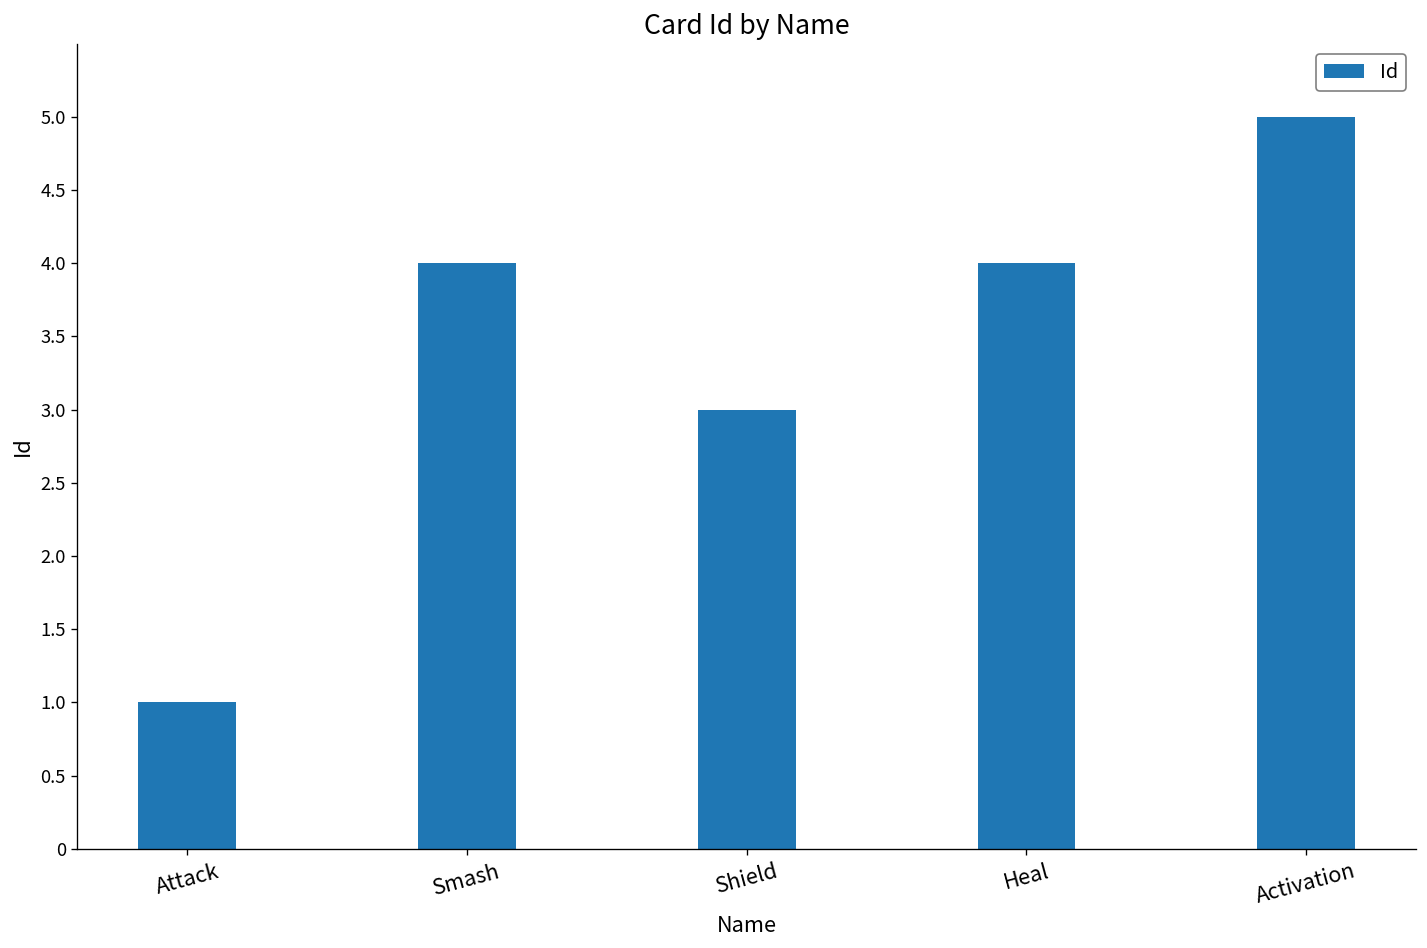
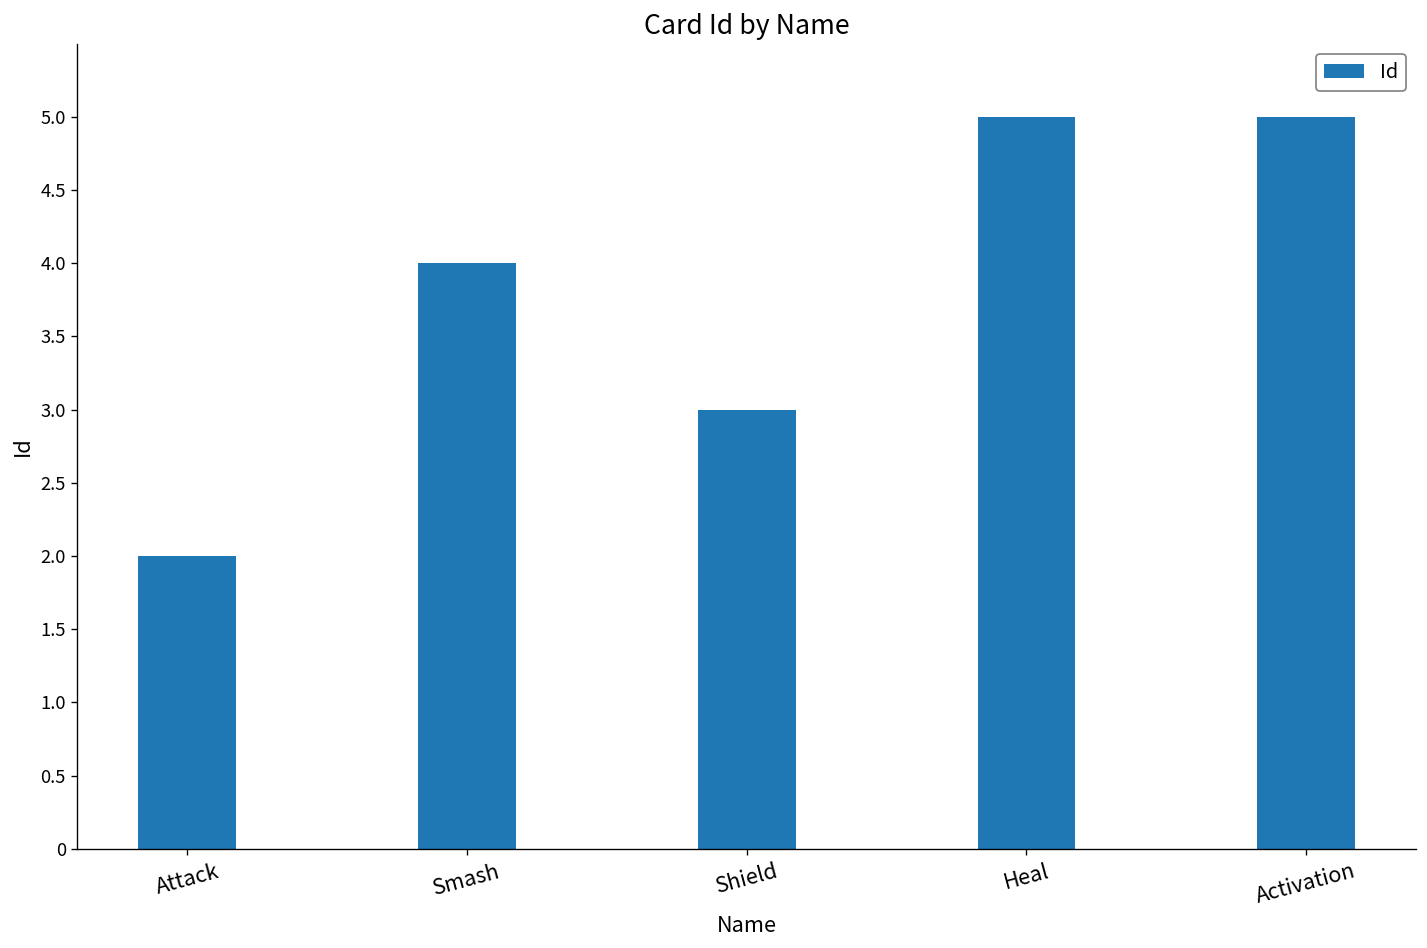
Attack: 1 -> 2
Heal: 4 -> 5
